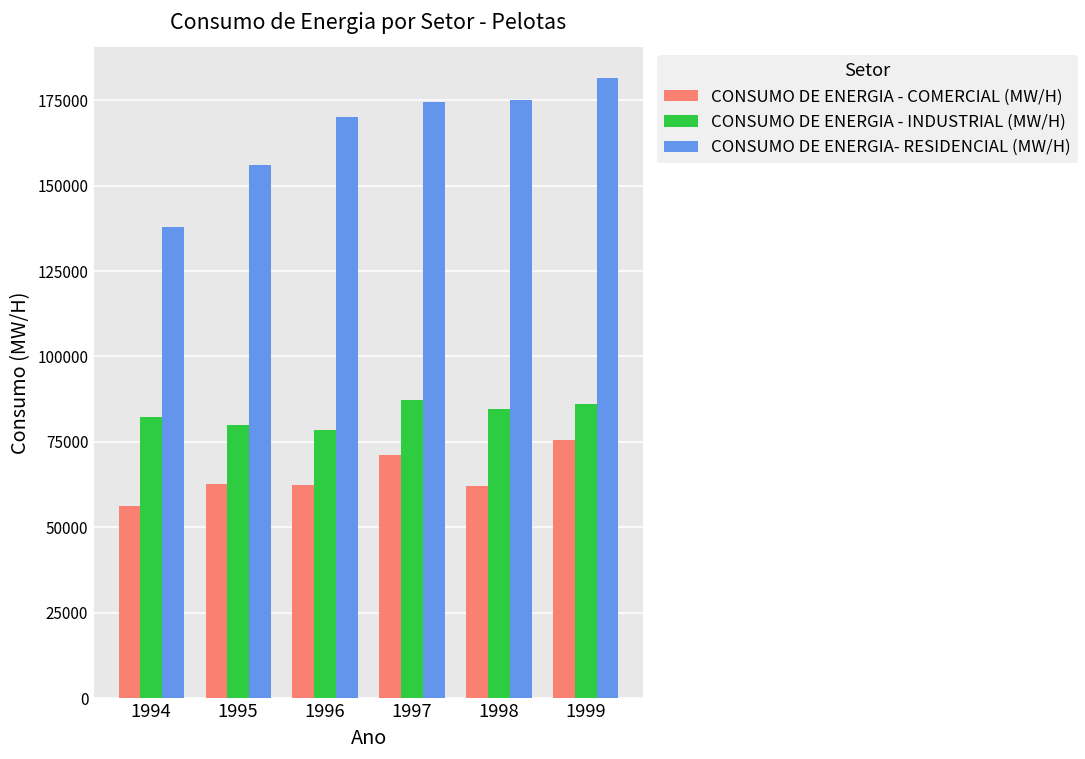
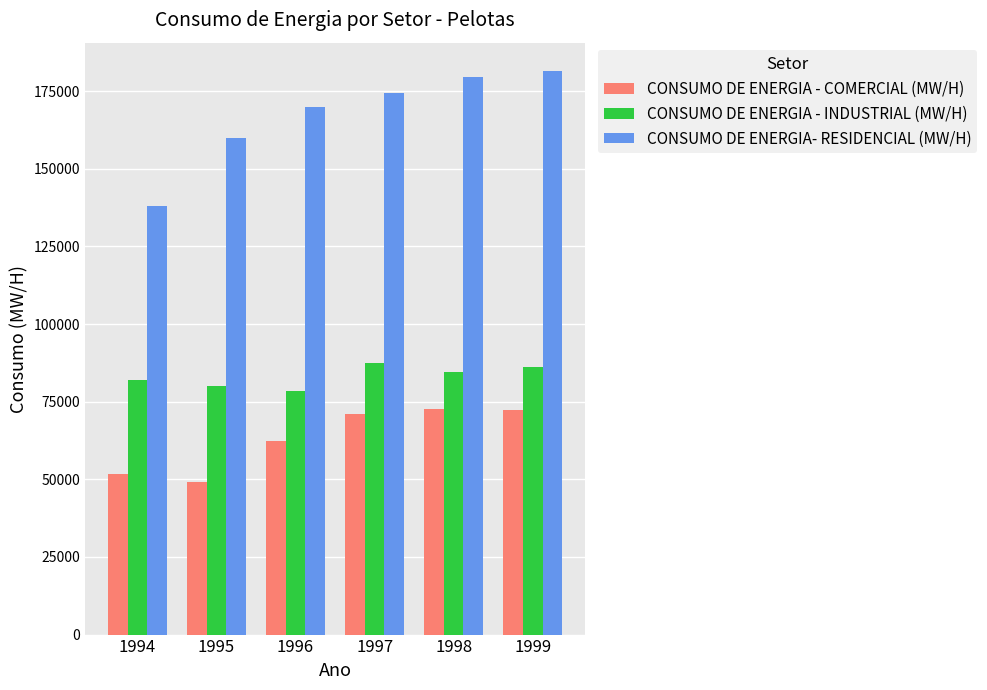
CONSUMO DE ENERGIA - COMERCIAL (MW/H), 1994: 56000 -> 52000
CONSUMO DE ENERGIA - COMERCIAL (MW/H), 1995: 63000 -> 49000
CONSUMO DE ENERGIA- RESIDENCIAL (MW/H), 1995: 156000 -> 160000
CONSUMO DE ENERGIA - COMERCIAL (MW/H), 1998: 62000 -> 72000
CONSUMO DE ENERGIA- RESIDENCIAL (MW/H), 1998: 175000 -> 180000
CONSUMO DE ENERGIA - COMERCIAL (MW/H), 1999: 76000 -> 72000
